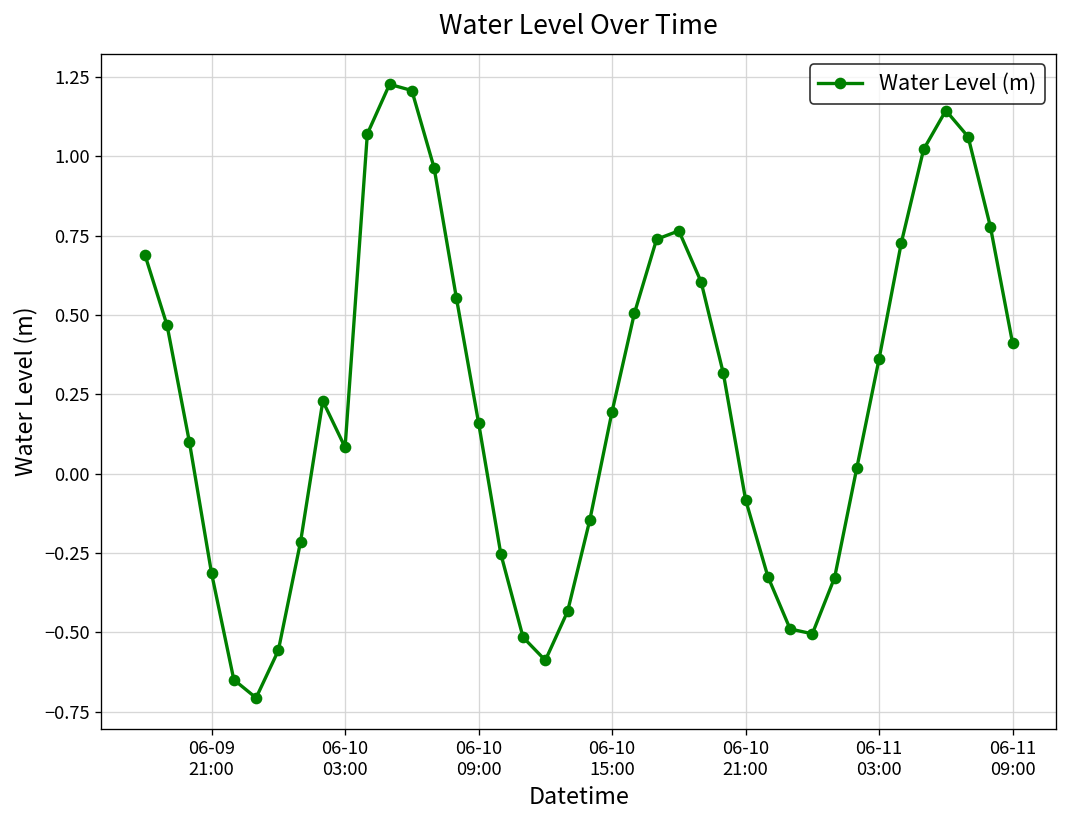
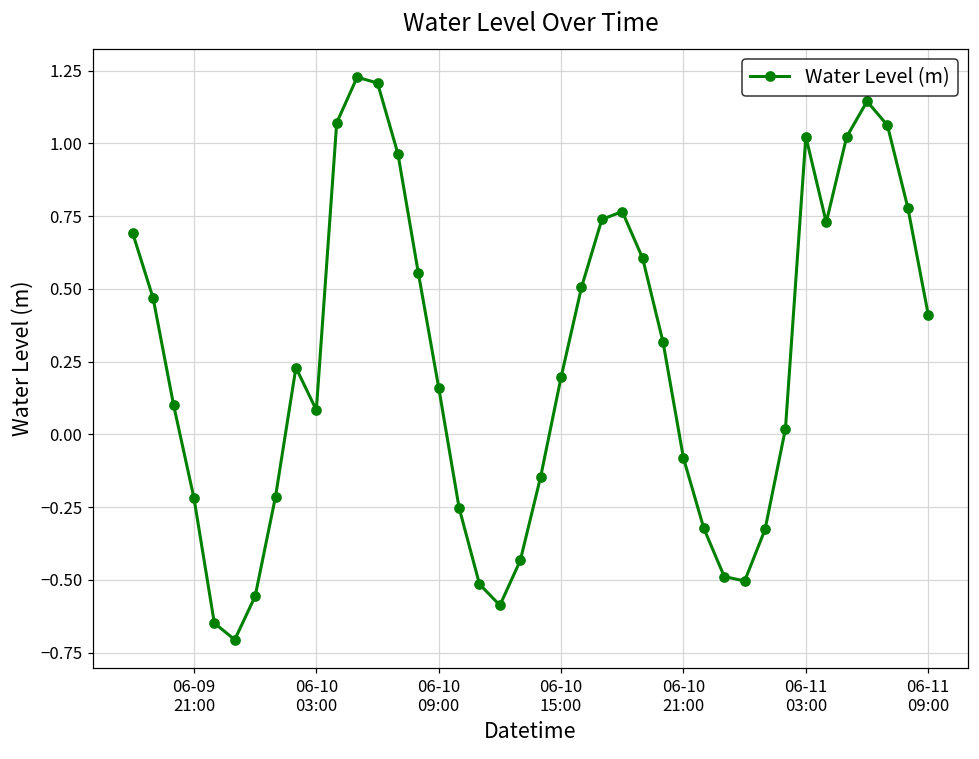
06-09 21:00: -0.31 -> -0.22
06-11 03:00: 0.36 -> 1.02
